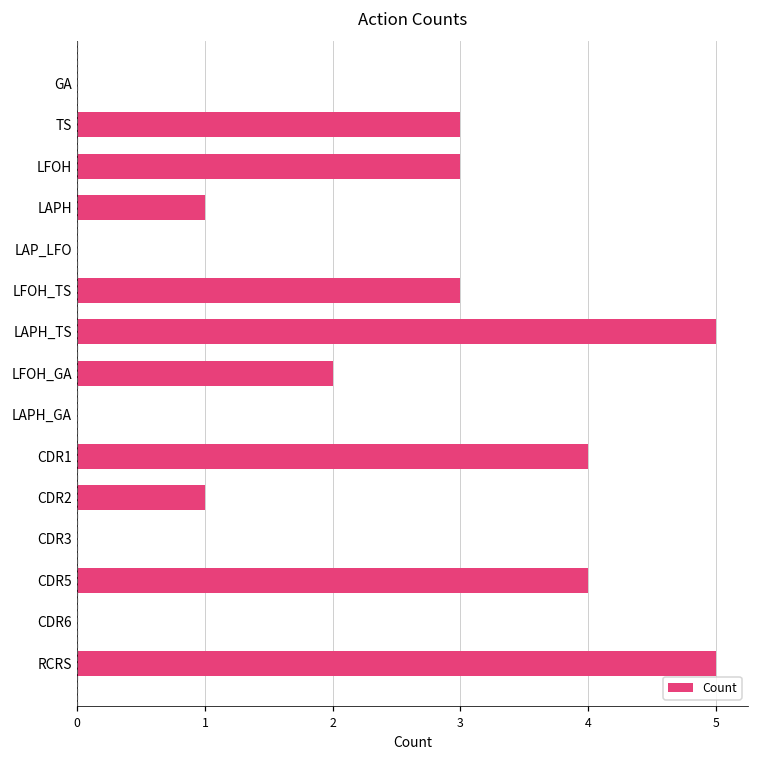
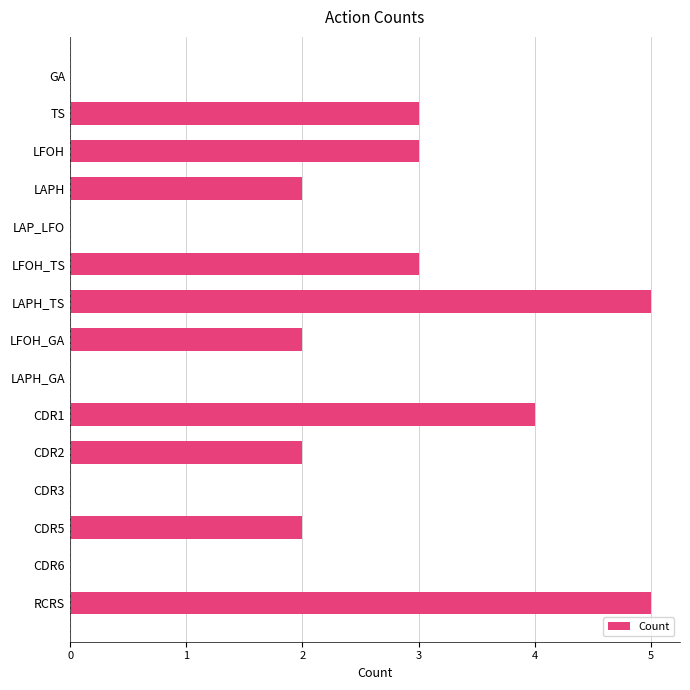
LAPH: 1 -> 2
CDR2: 1 -> 2
CDR5: 4 -> 2
